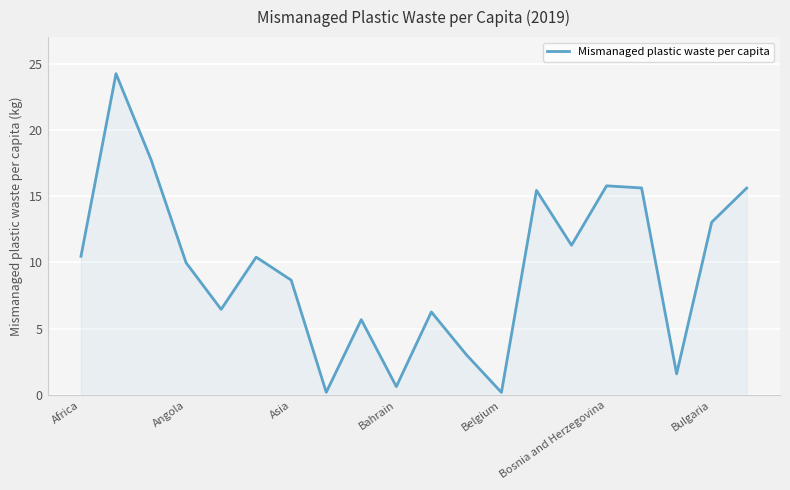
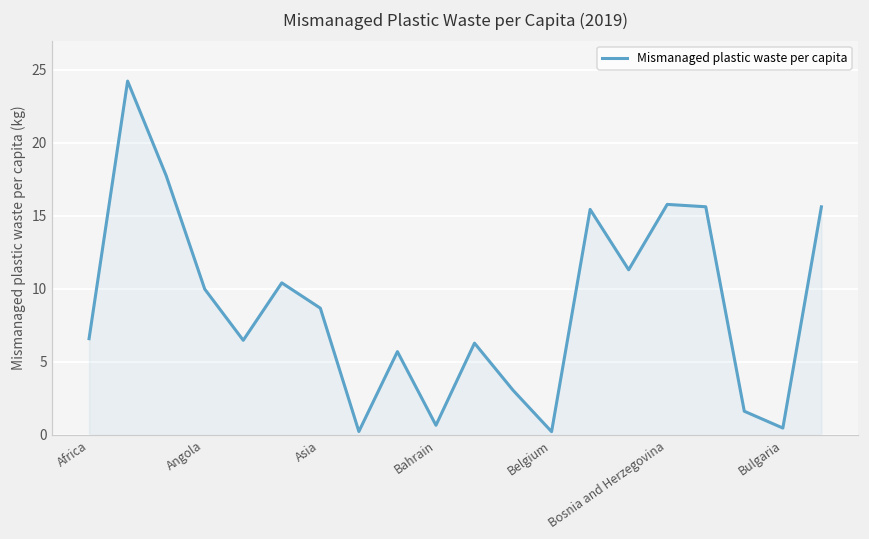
Africa: 10.5 -> 6.6
Bulgaria: 13.0 -> 0.4
